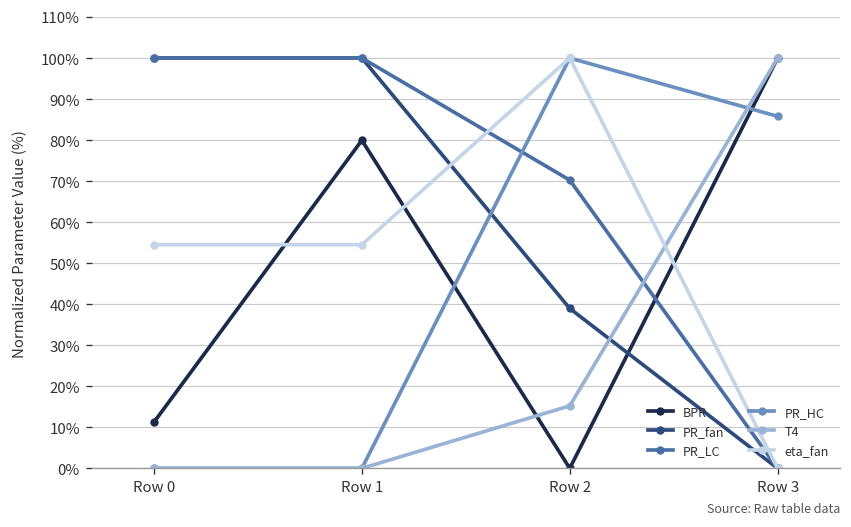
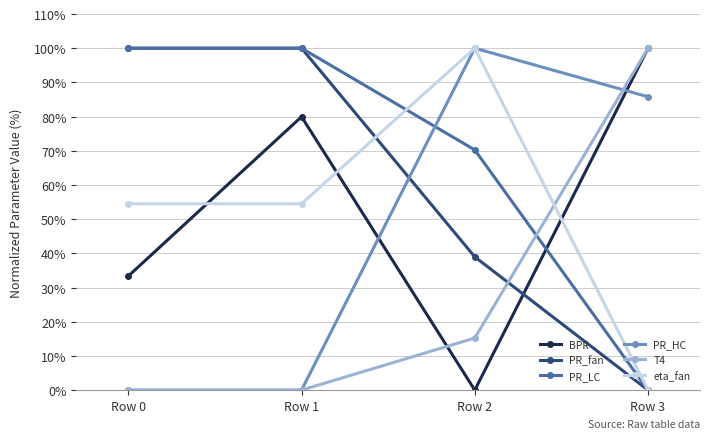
BPR, Row 0: 11% -> 33%
